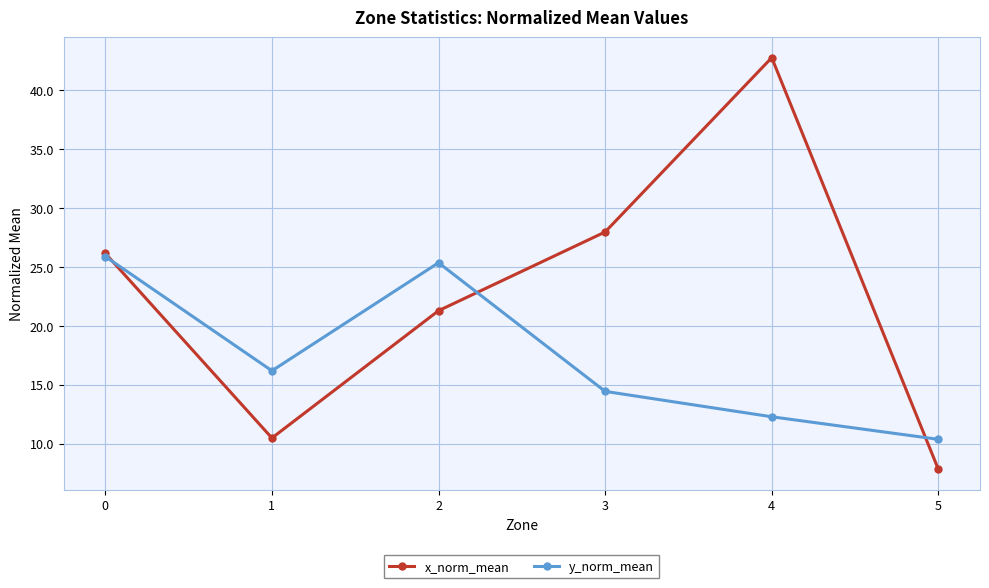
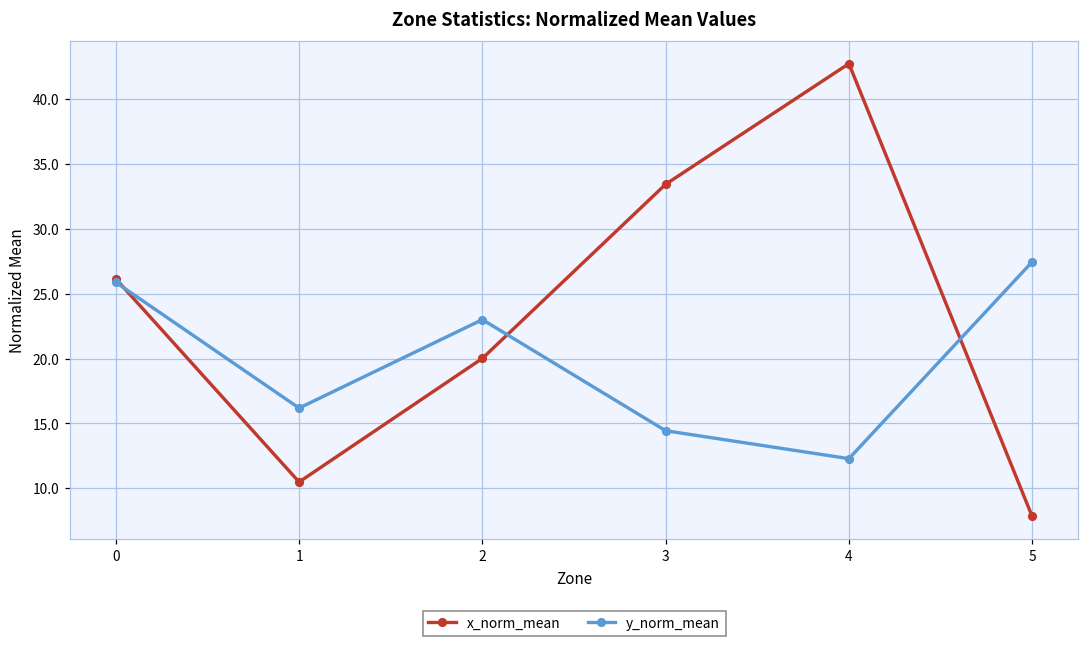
x_norm_mean, 2: 21.3 -> 20.0
y_norm_mean, 2: 25.3 -> 23.0
x_norm_mean, 3: 28.0 -> 33.4
y_norm_mean, 5: 10.4 -> 27.5
